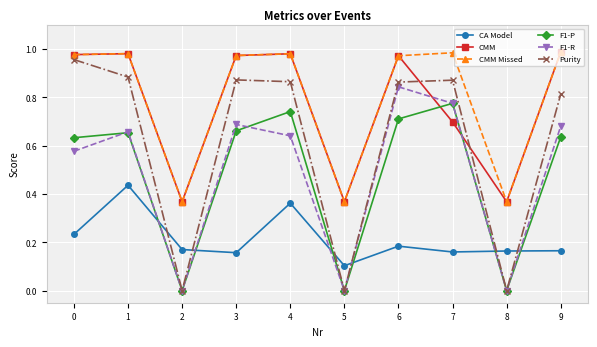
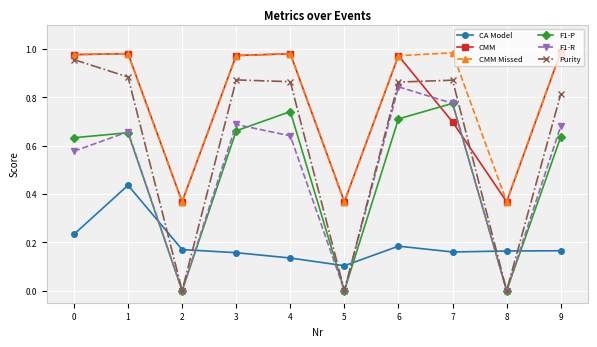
CA Model, 4: 0.36 -> 0.14
